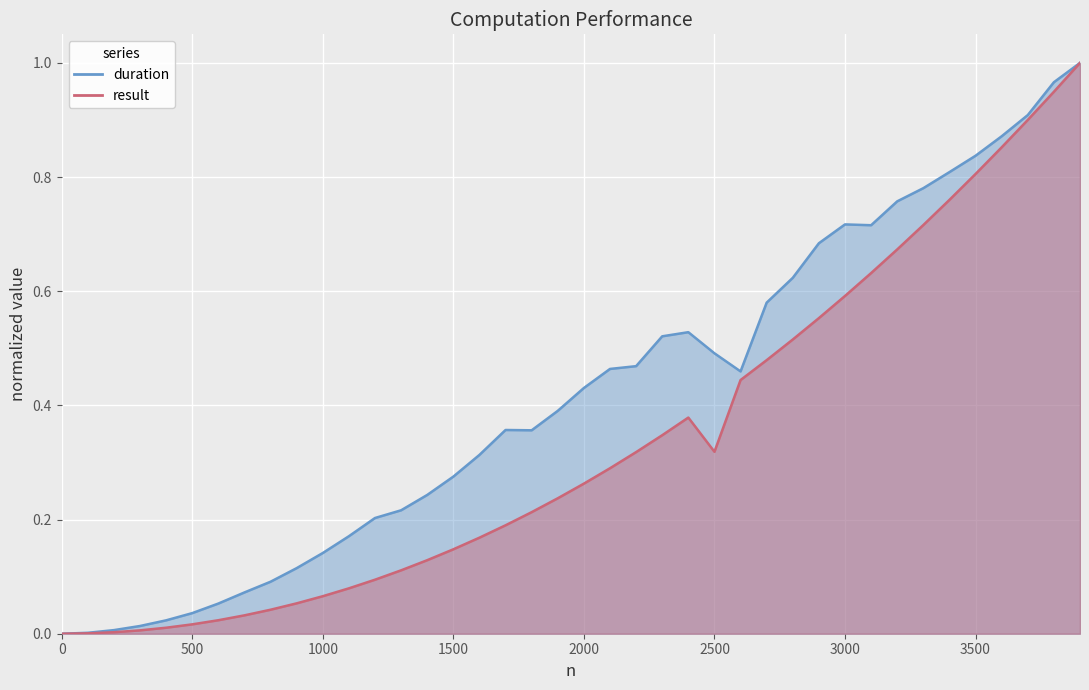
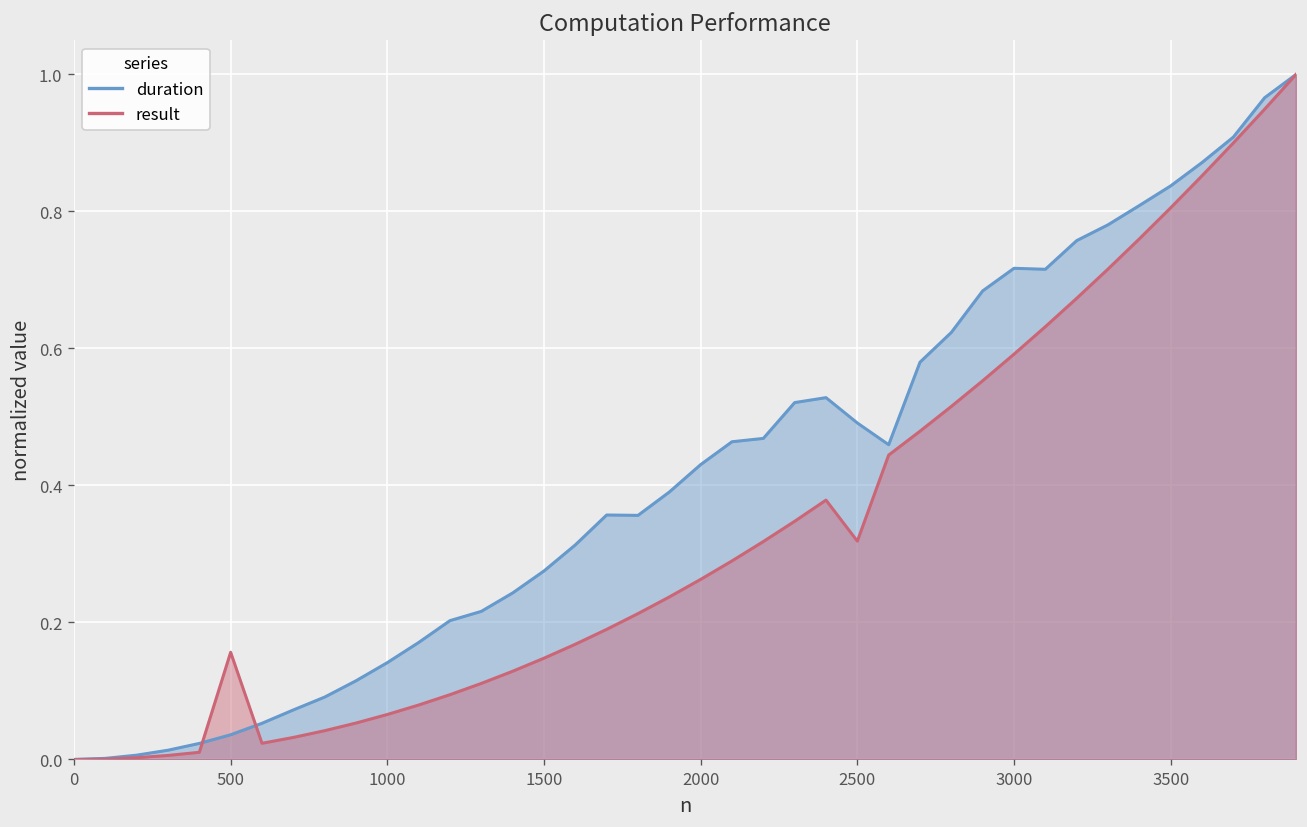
result, 500: 0.02 -> 0.16
